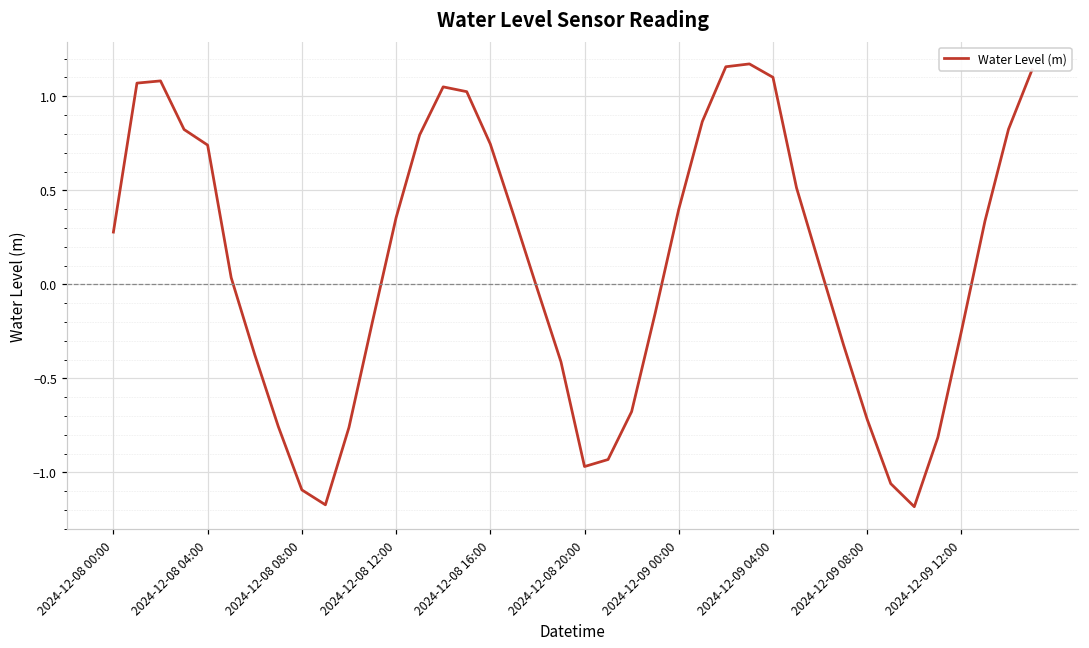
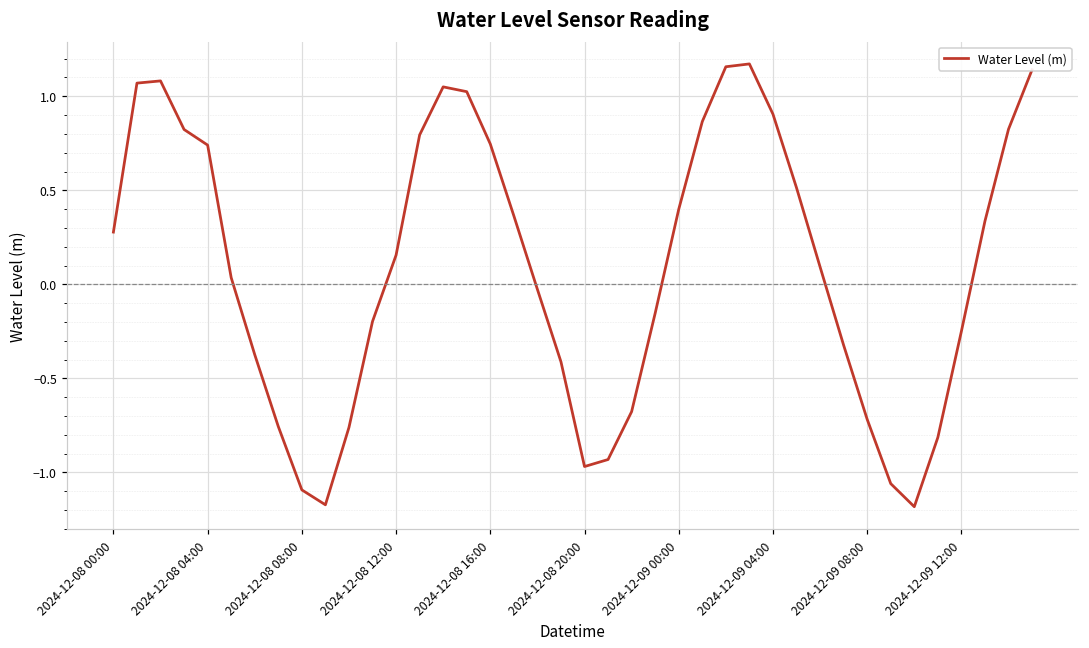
2024-12-08 12:00: 0.35 -> 0.16
2024-12-09 04:00: 1.10 -> 0.91
